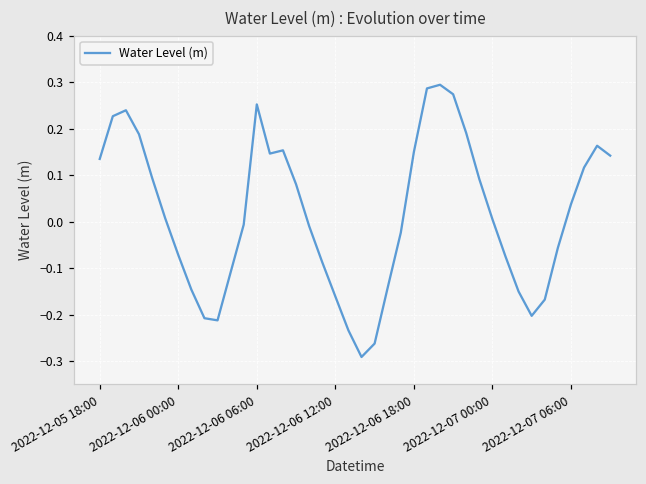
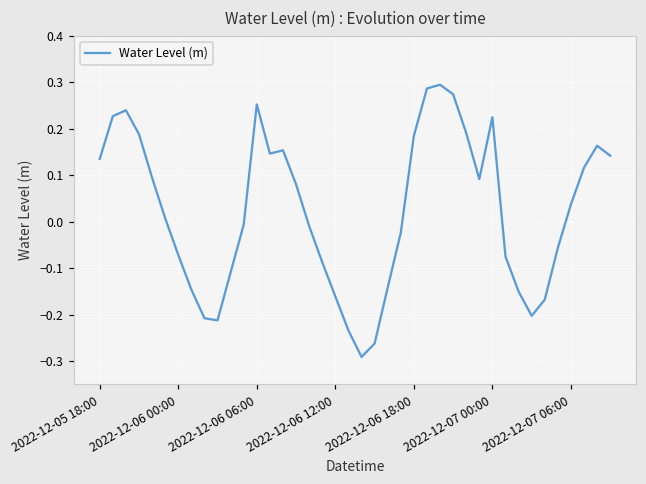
2022-12-06 18:00: 0.15 -> 0.18
2022-12-07 00:00: 0.01 -> 0.22
